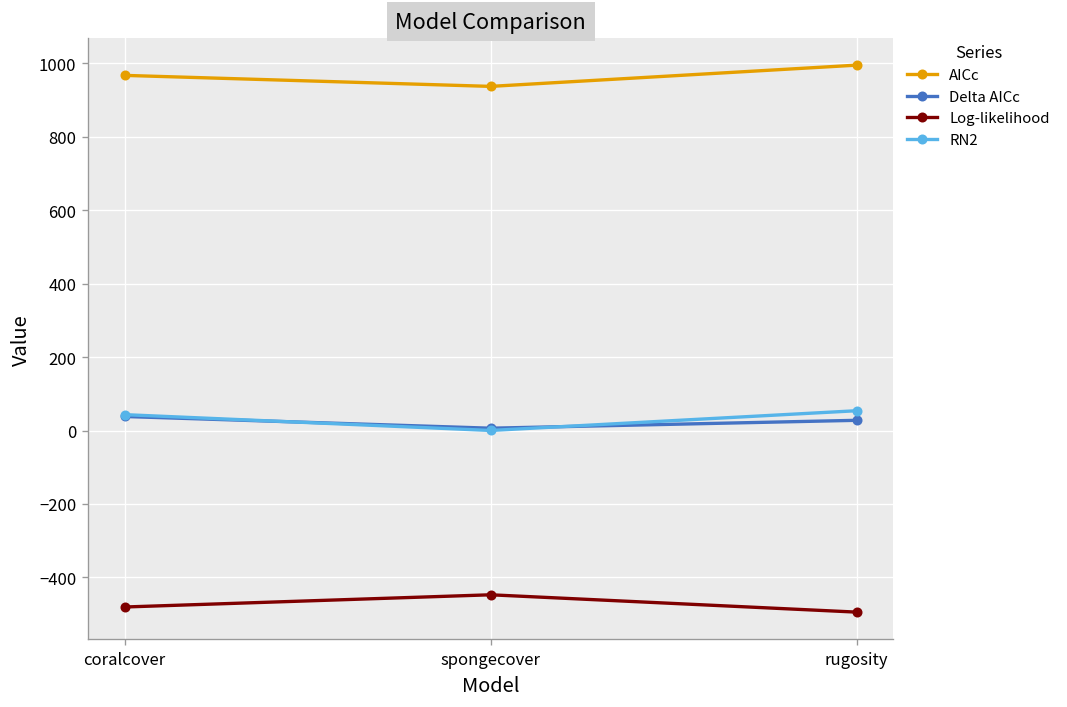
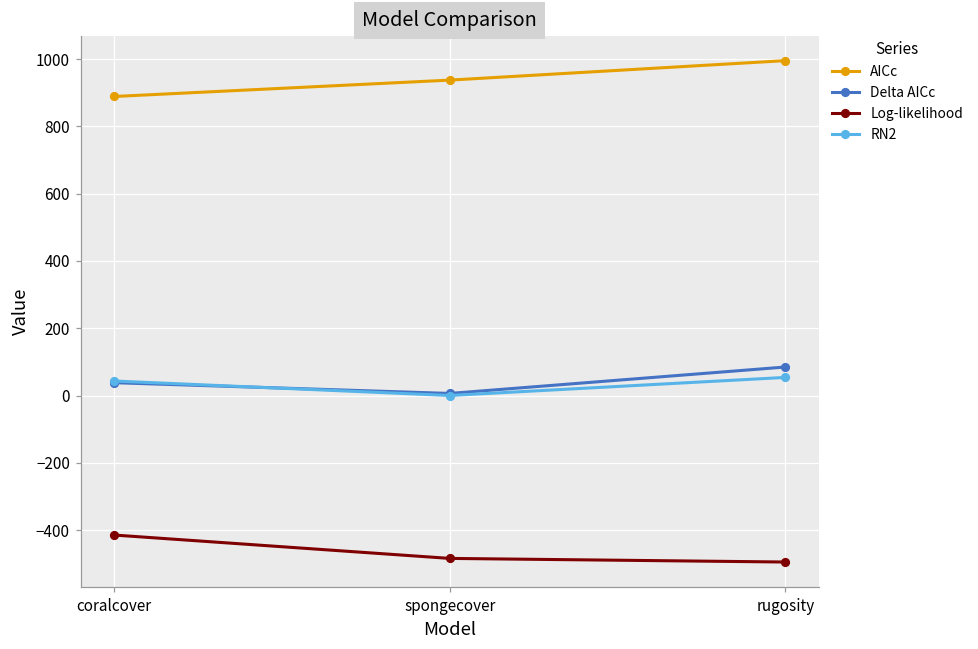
AICc, coralcover: 970 -> 890
Log-likelihood, coralcover: -480 -> -410
Log-likelihood, spongecover: -450 -> -480
Delta AICc, rugosity: 30 -> 80
